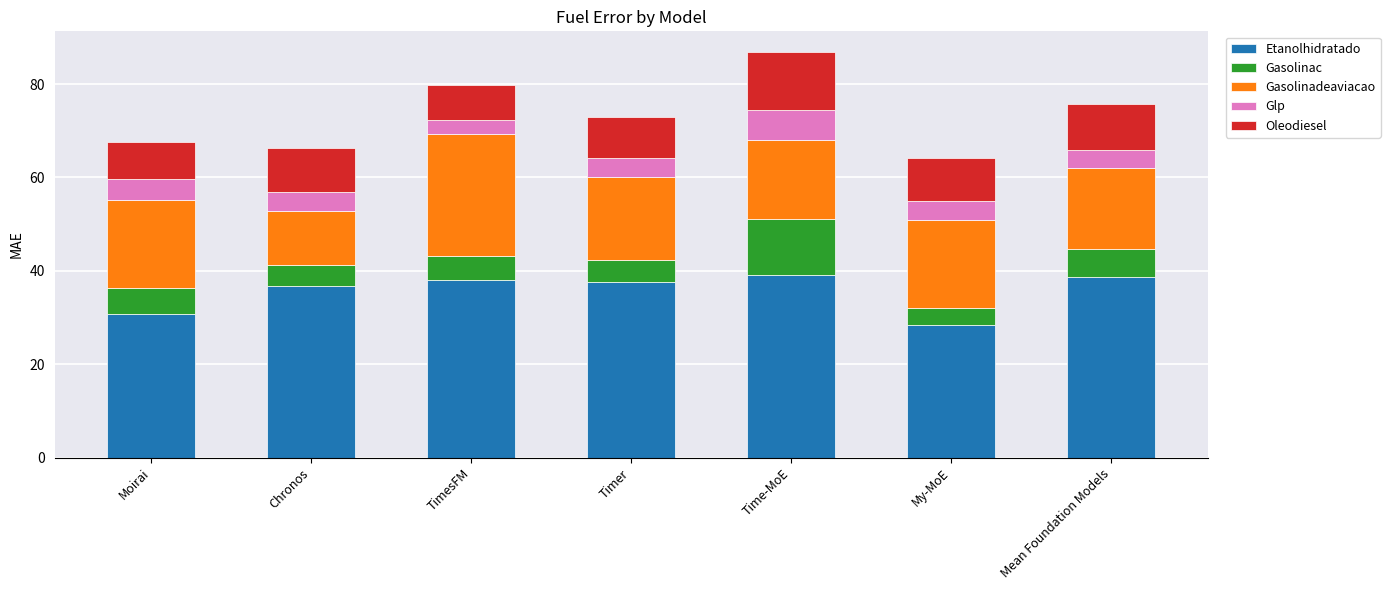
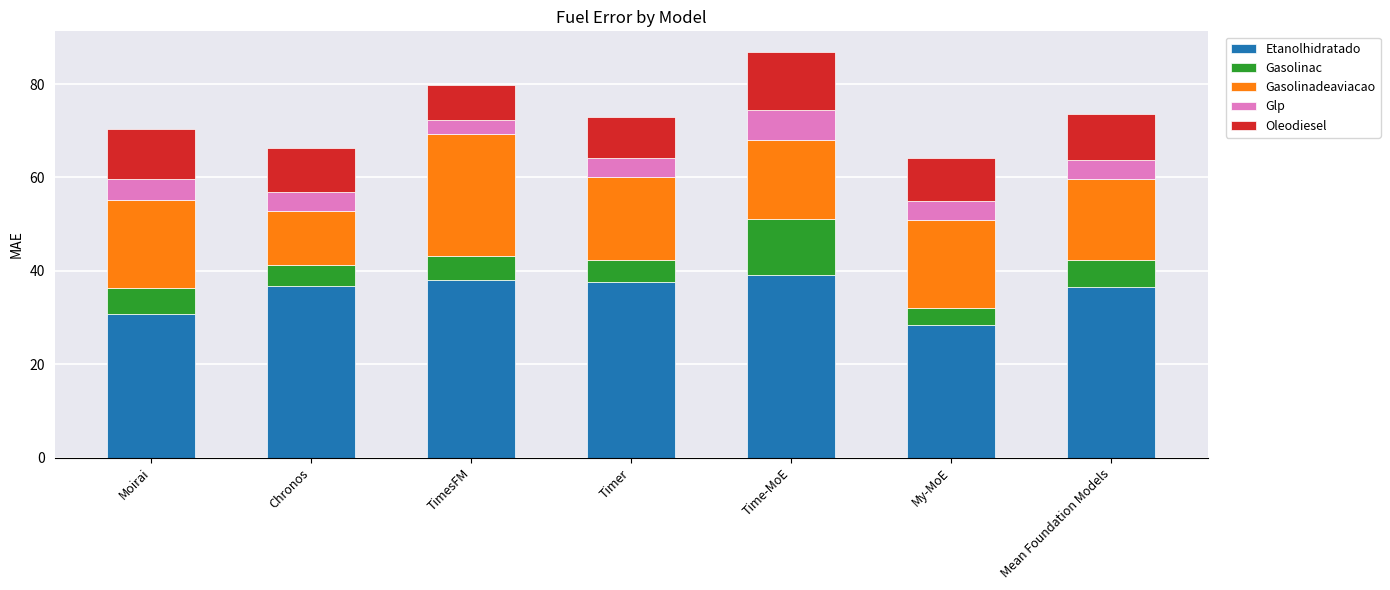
Oleodiesel, Moirai: 8 -> 11
Etanolhidratado, Mean Foundation Models: 39 -> 36
